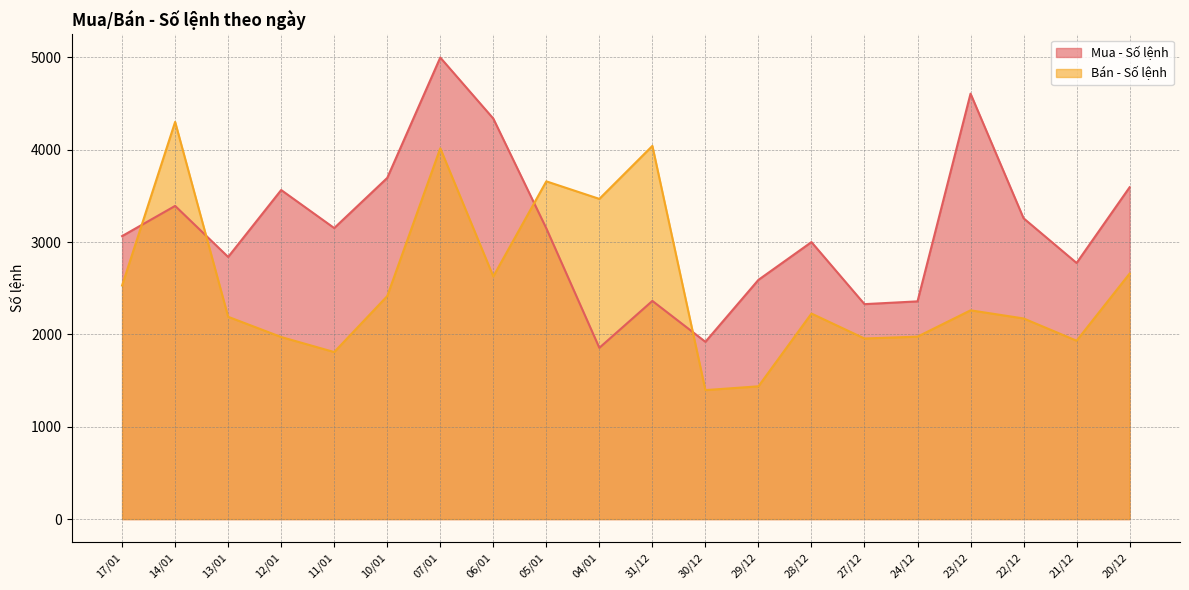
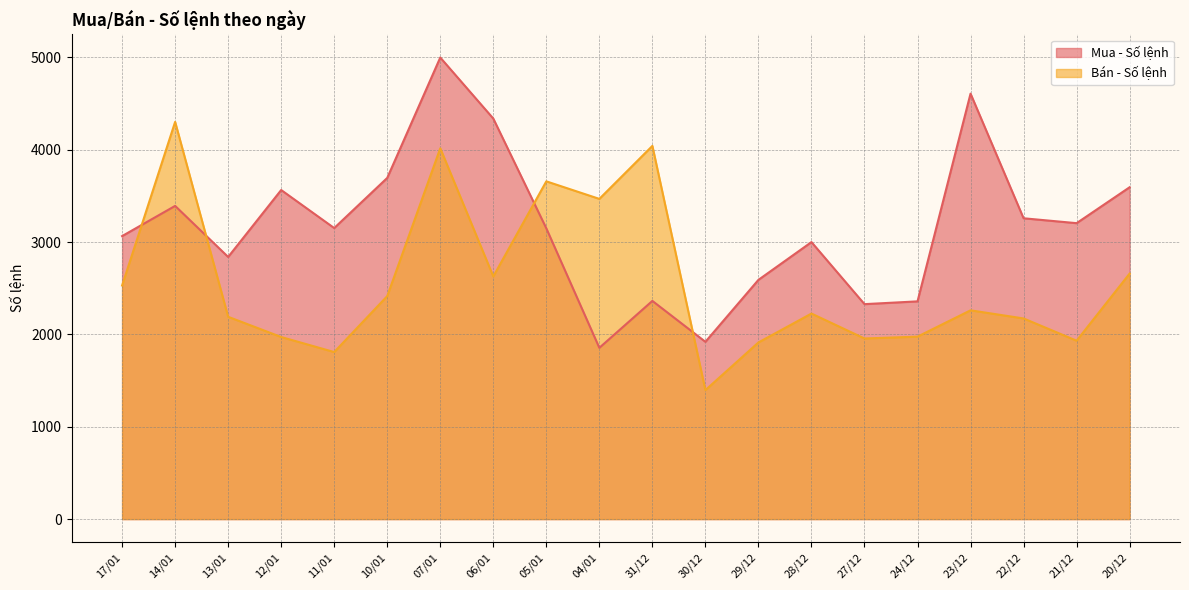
Bán - Số lệnh, 29/12: 1400 -> 1900
Mua - Số lệnh, 21/12: 2800 -> 3200
